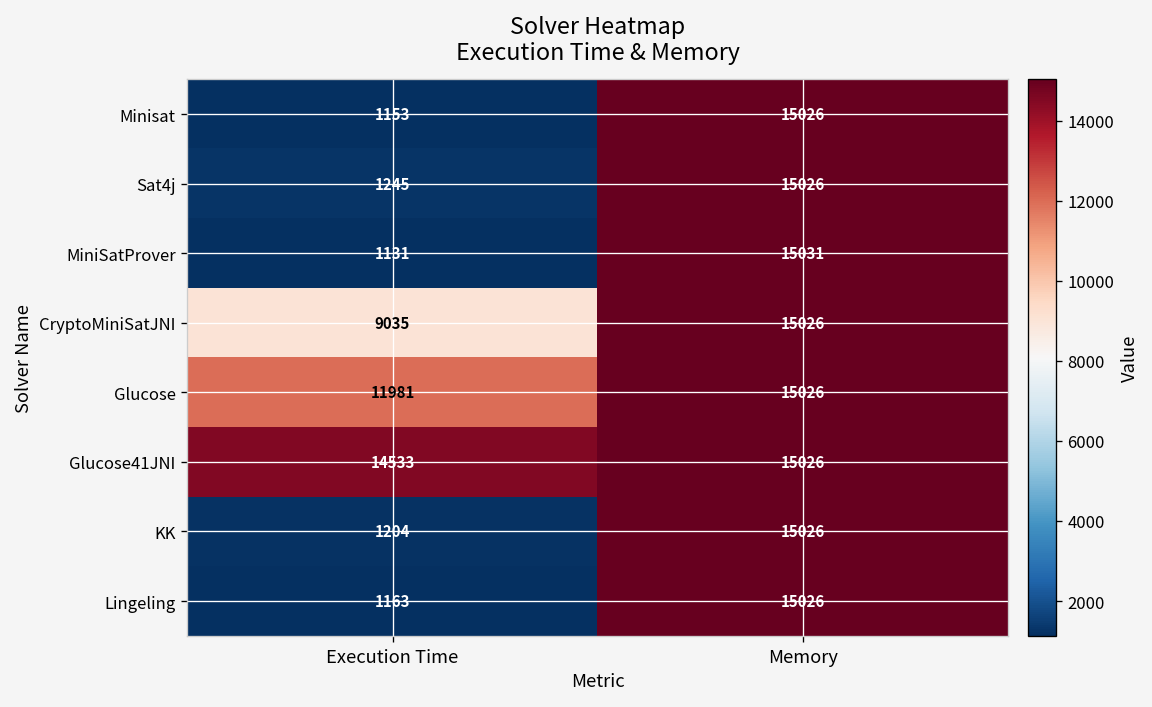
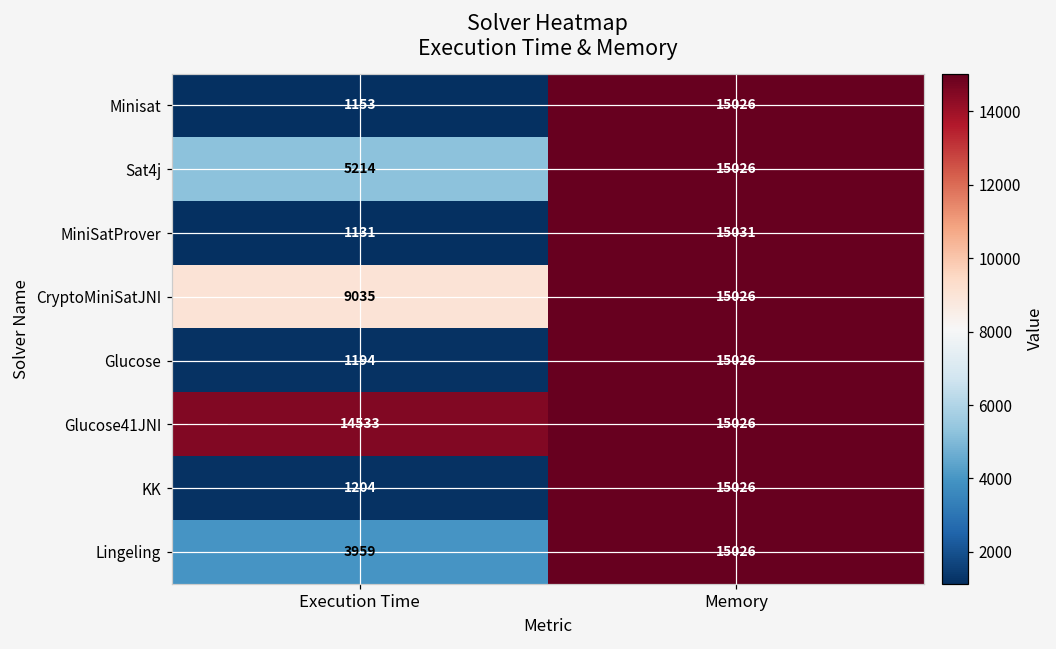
Sat4j, Execution Time: 1245 -> 5214
Glucose, Execution Time: 11981 -> 1194
Lingeling, Execution Time: 1163 -> 3959
